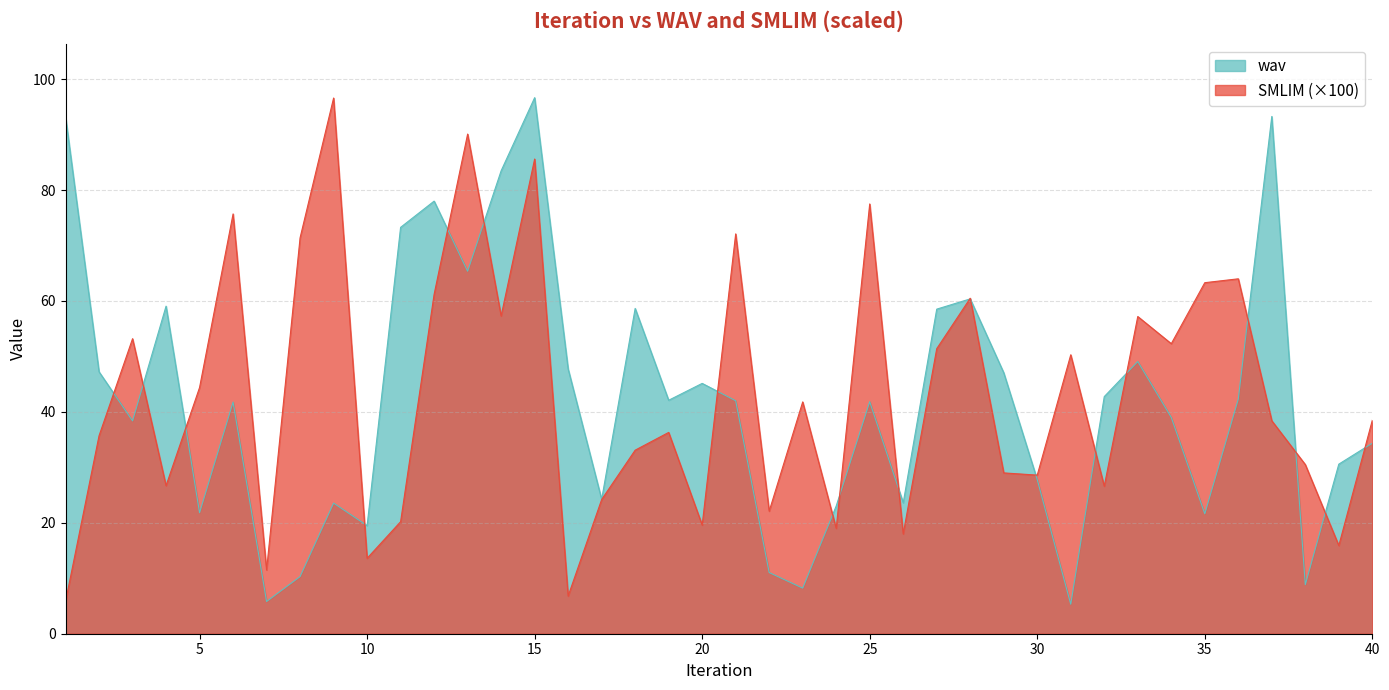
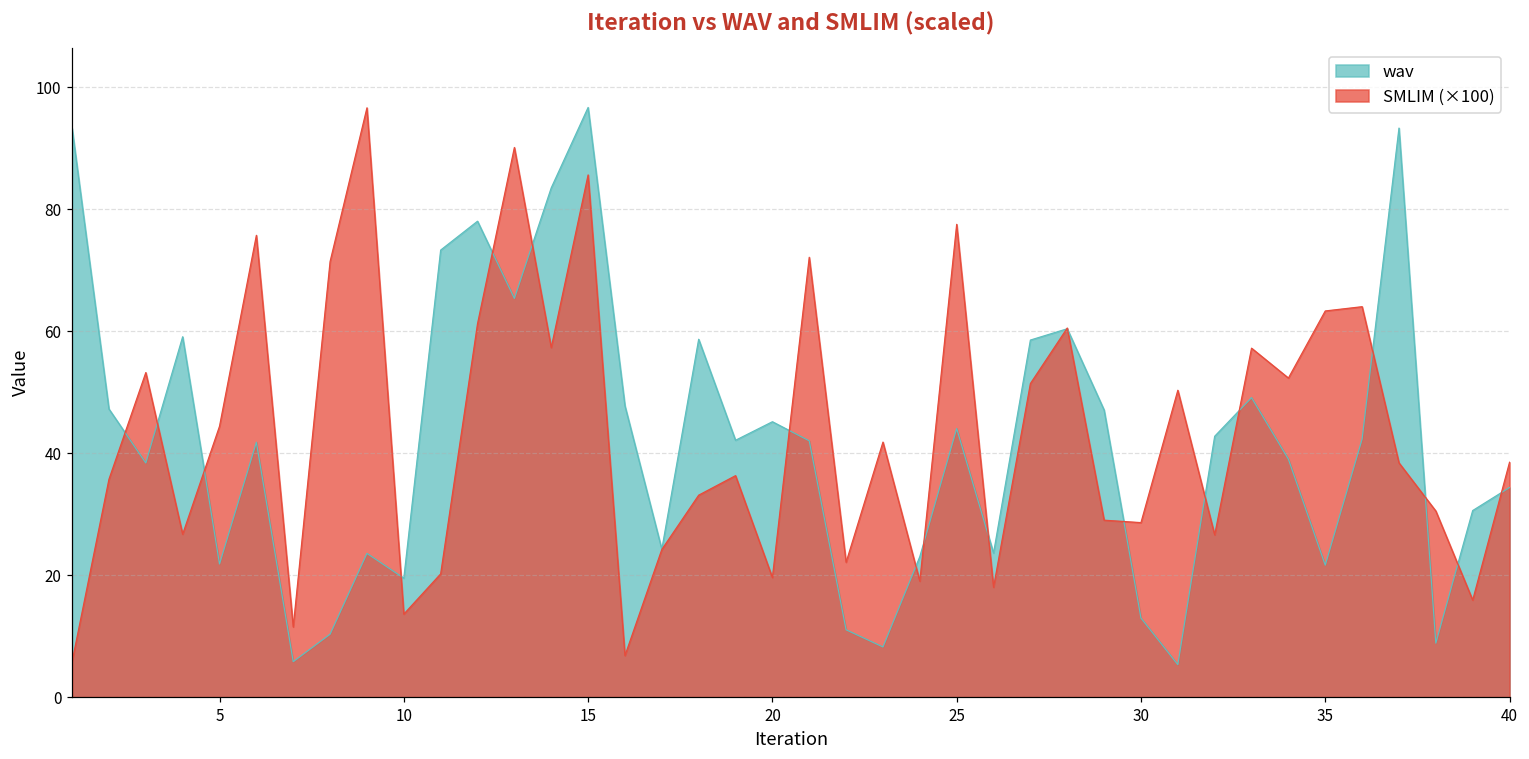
wav, 25: 42 -> 44
wav, 30: 28 -> 13
